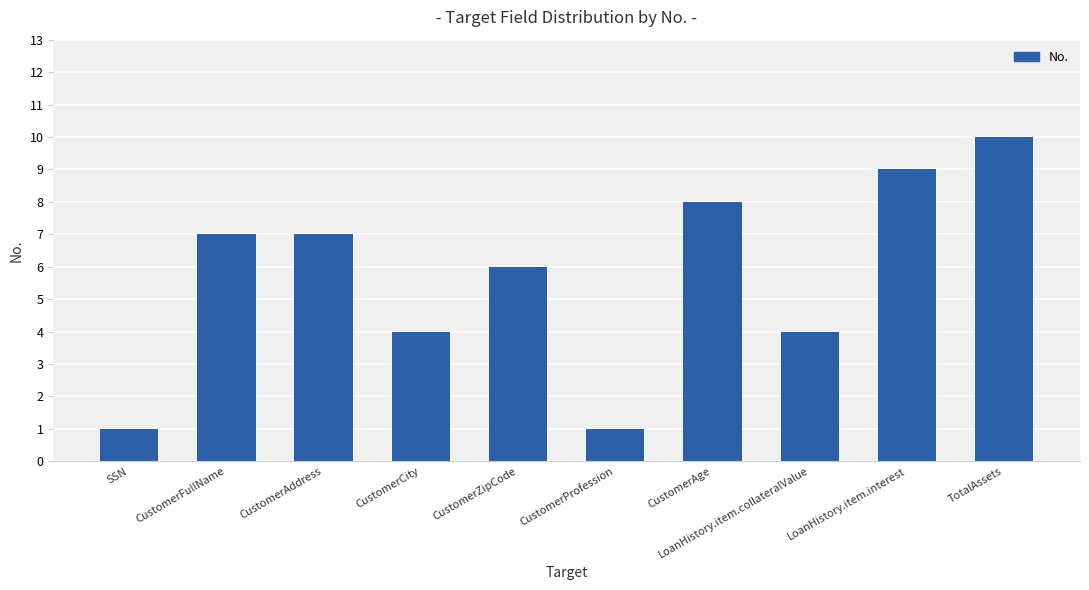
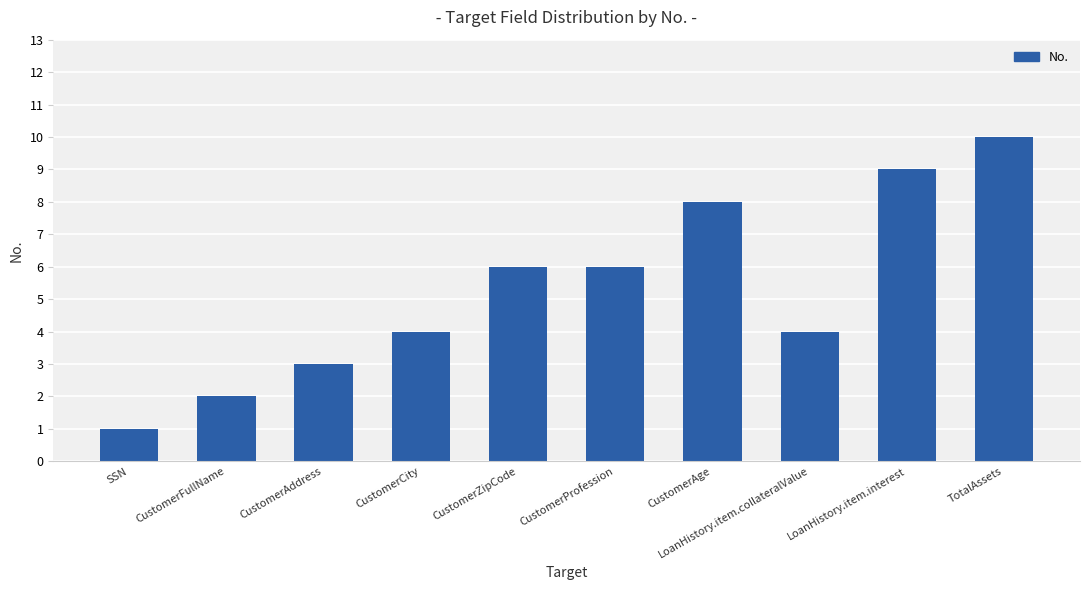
CustomerFullName: 7 -> 2
CustomerAddress: 7 -> 3
CustomerProfession: 1 -> 6
